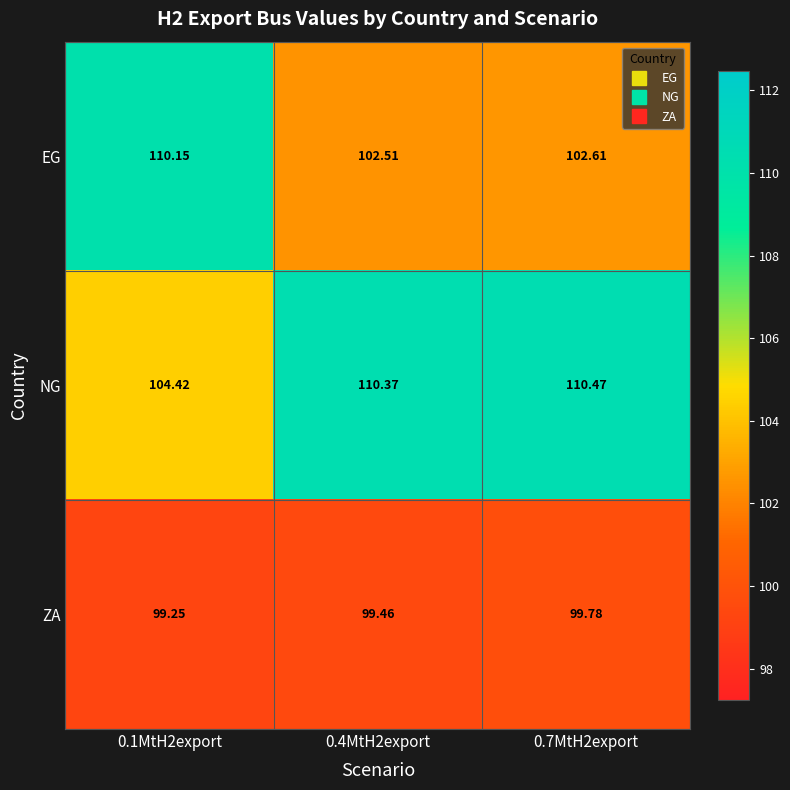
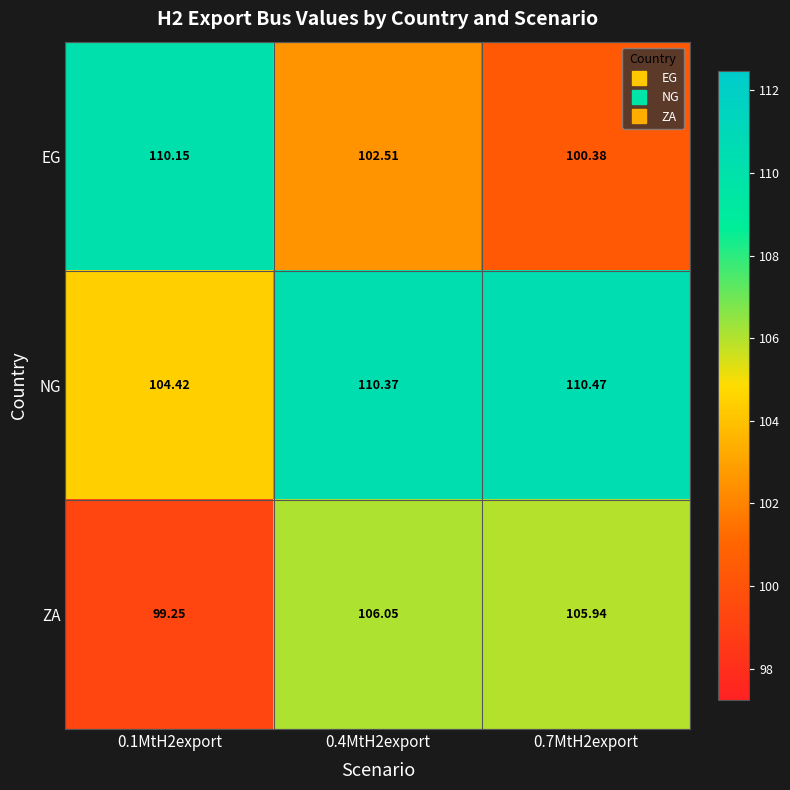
EG, 0.7MtH2export: 102.61 -> 100.38
ZA, 0.4MtH2export: 99.46 -> 106.05
ZA, 0.7MtH2export: 99.78 -> 105.94
